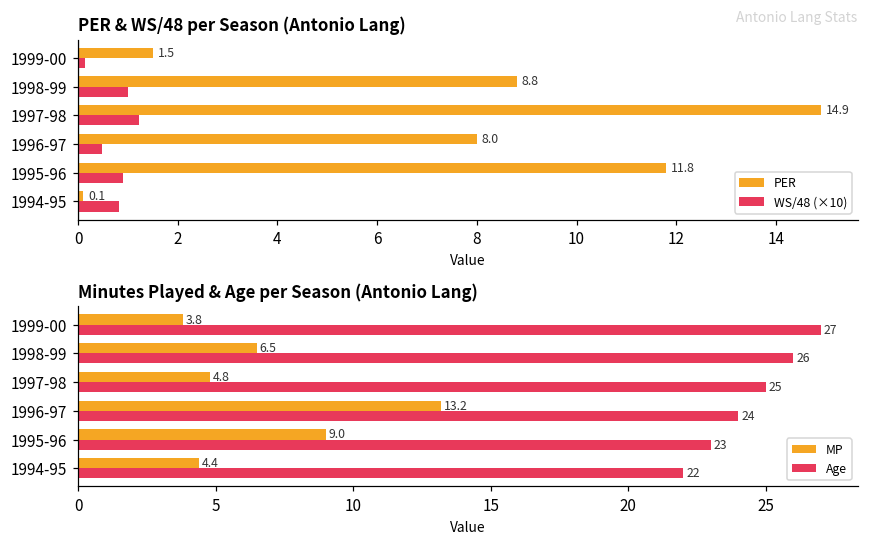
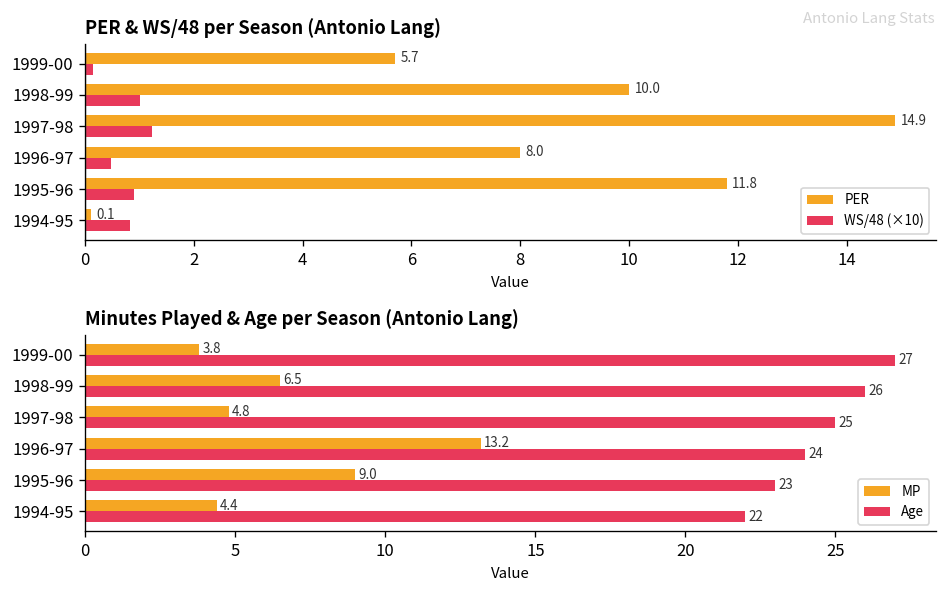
PER & WS/48 per Season (Antonio Lang), PER, 1999-00: 1.5 -> 5.7
PER & WS/48 per Season (Antonio Lang), PER, 1998-99: 8.8 -> 10.0
